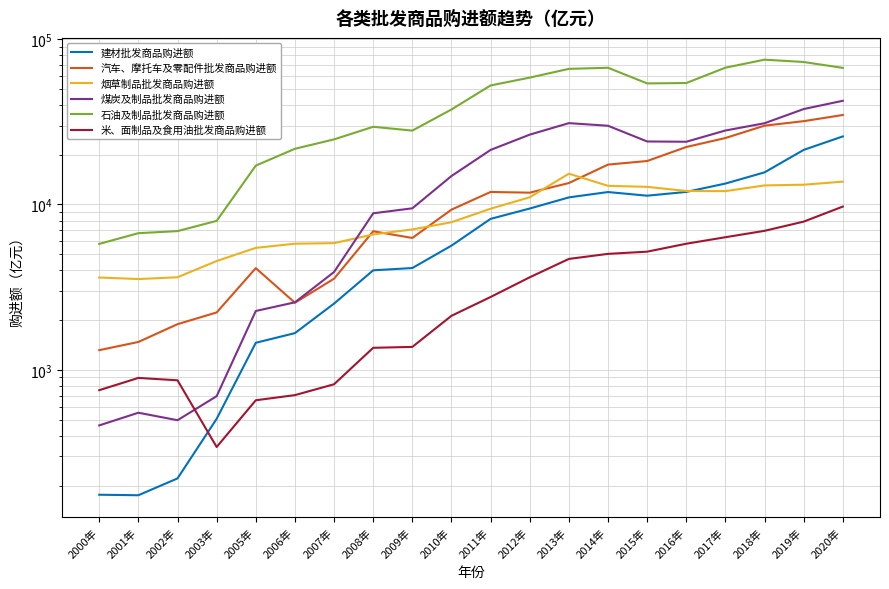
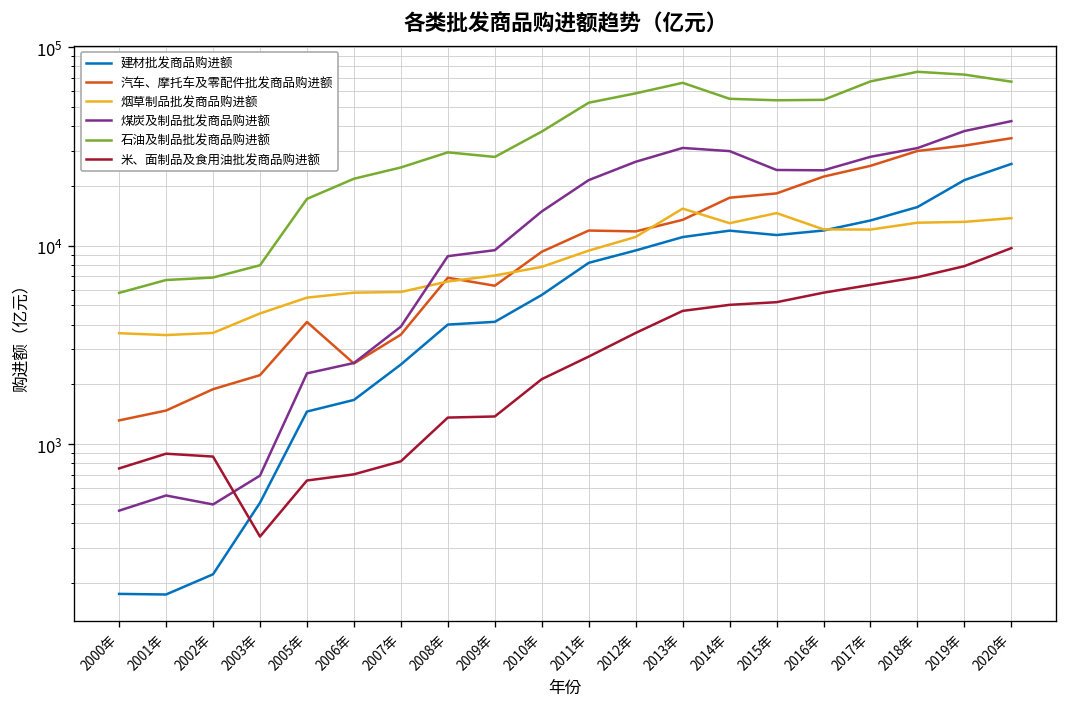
石油及制品批发商品购进额, 2014年: 67000 -> 55000
烟草制品批发商品购进额, 2015年: 13000 -> 15000
